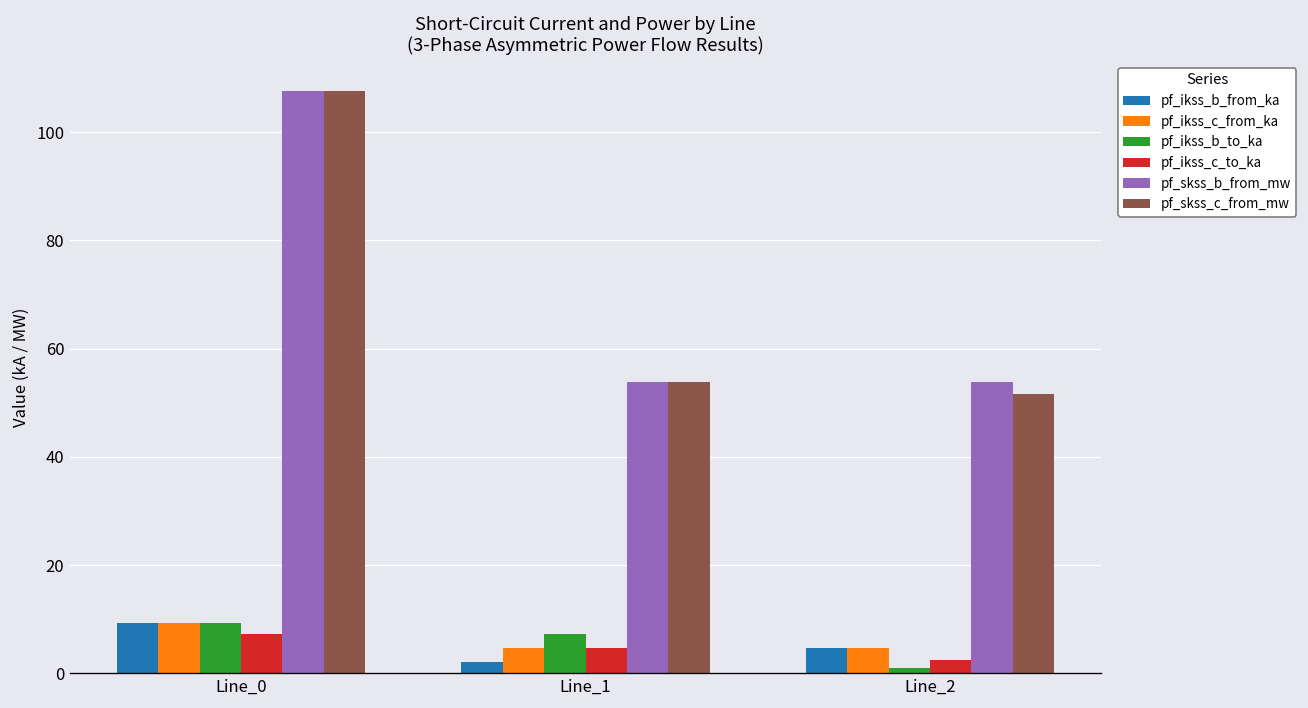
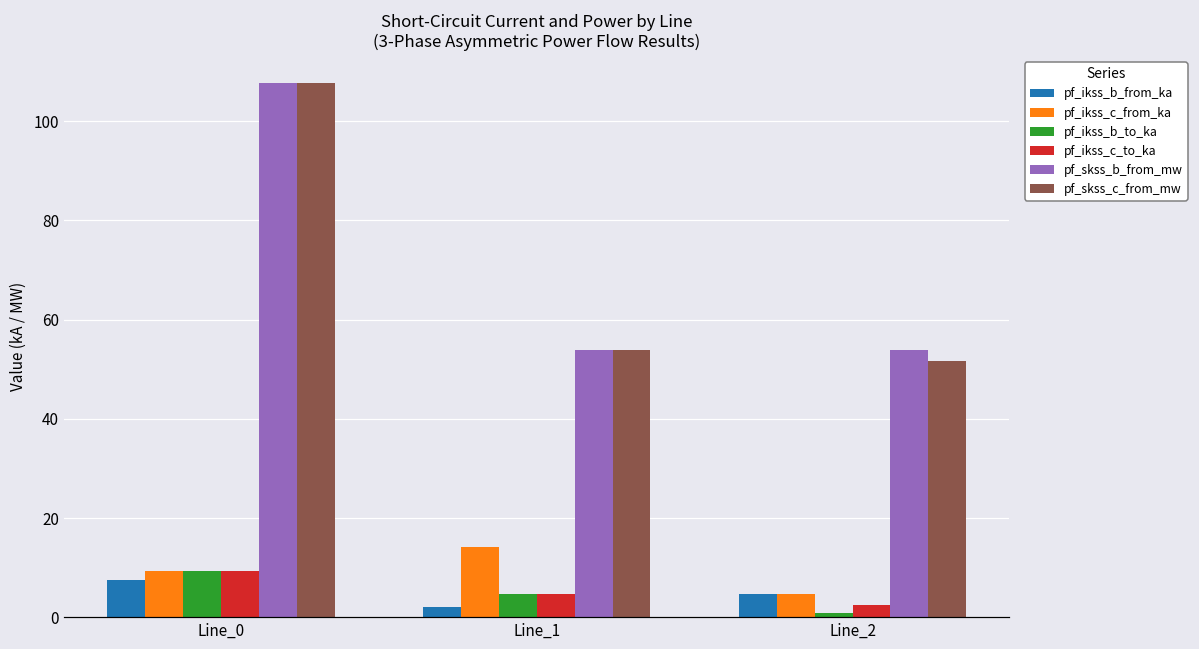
pf_ikss_b_from_ka, Line_0: 9 -> 8
pf_ikss_c_to_ka, Line_0: 7 -> 9
pf_ikss_c_from_ka, Line_1: 5 -> 14
pf_ikss_b_to_ka, Line_1: 7 -> 5
